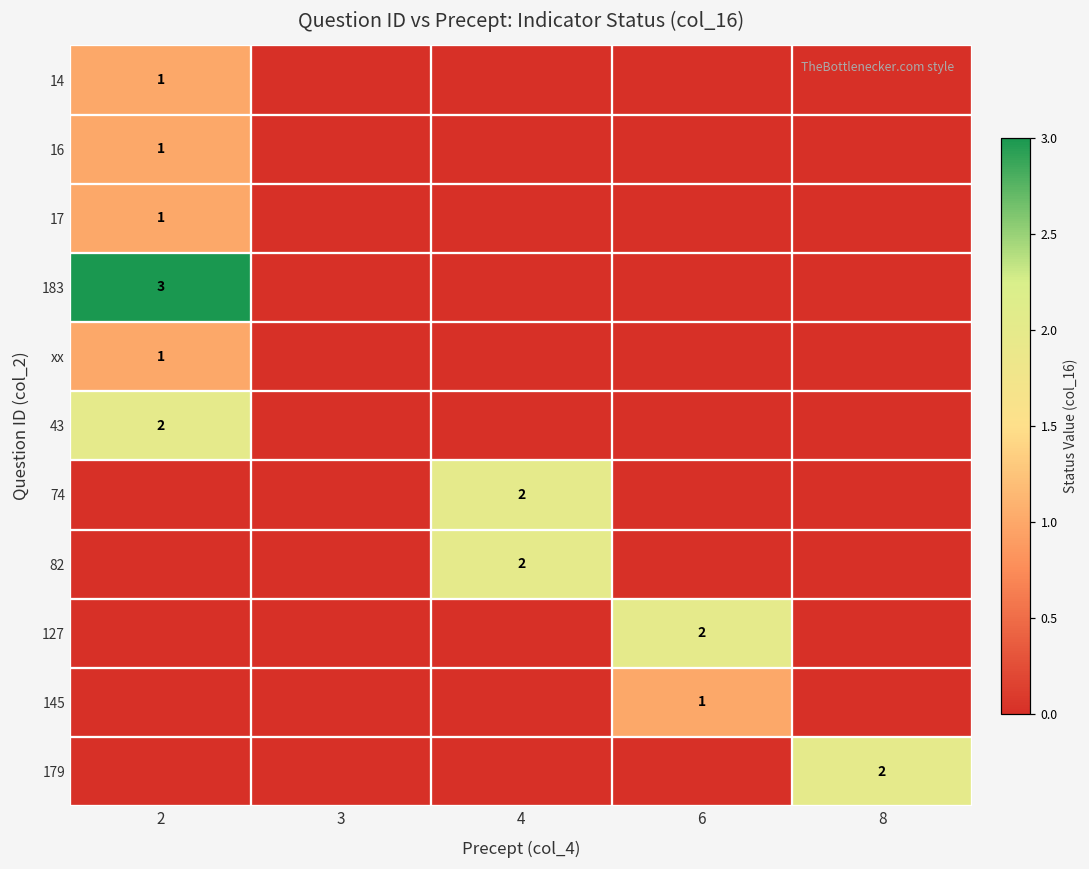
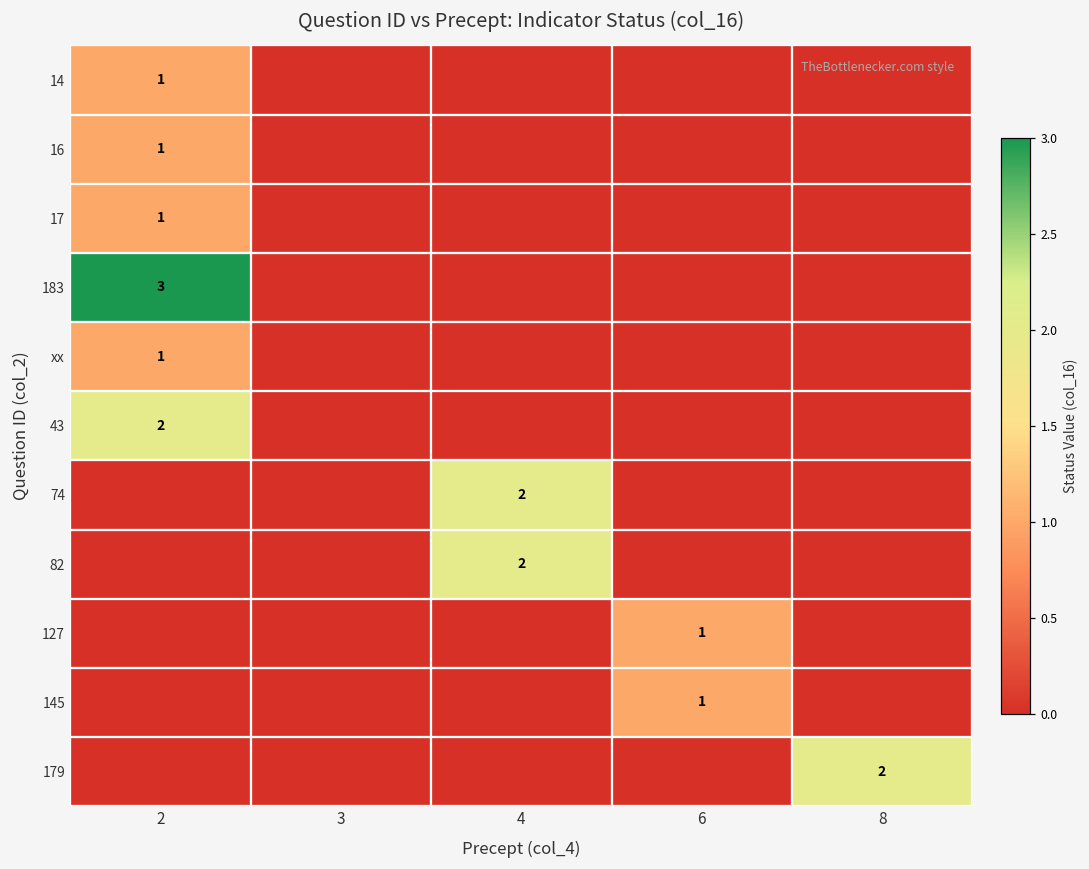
127, 6: 2 -> 1
